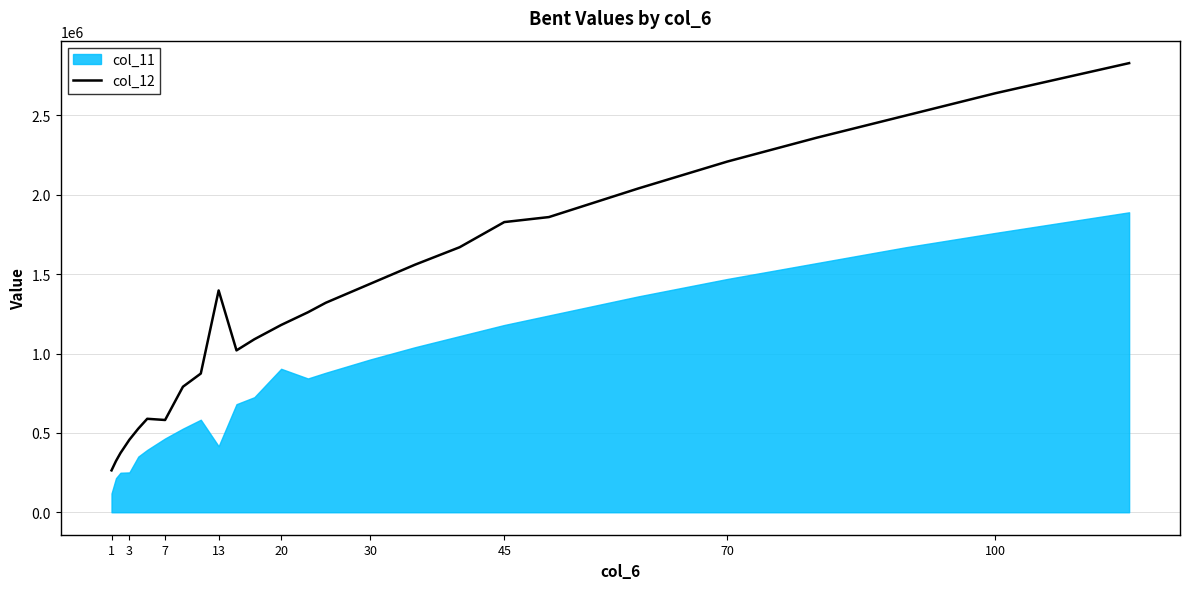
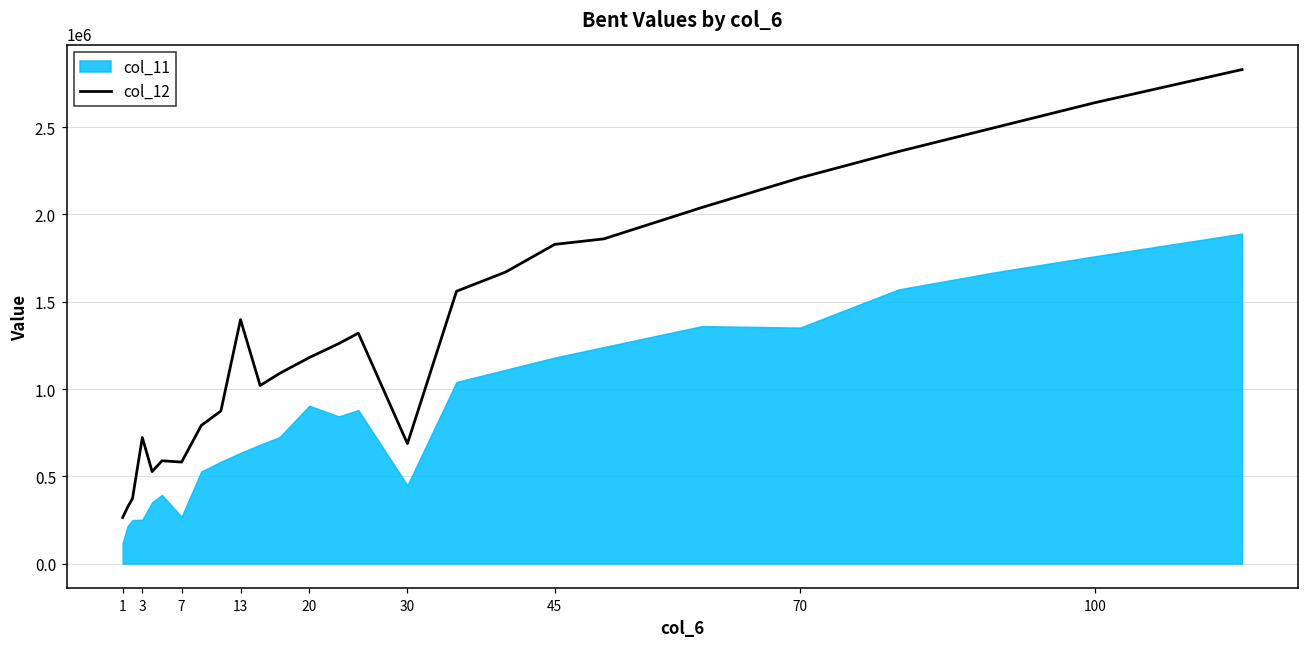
col_12, 3: 460000 -> 720000
col_11, 7: 470000 -> 270000
col_11, 13: 420000 -> 630000
col_12, 30: 1440000 -> 690000
col_11, 30: 960000 -> 450000
col_11, 70: 1470000 -> 1350000
